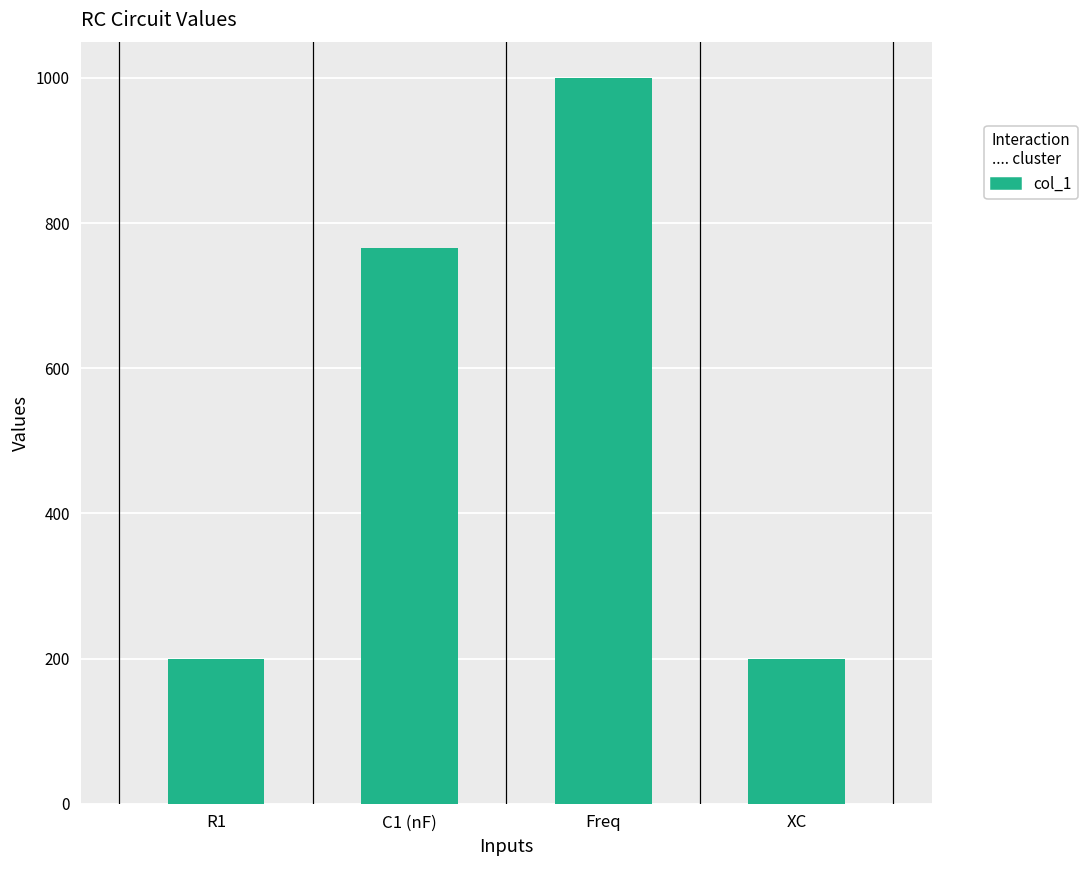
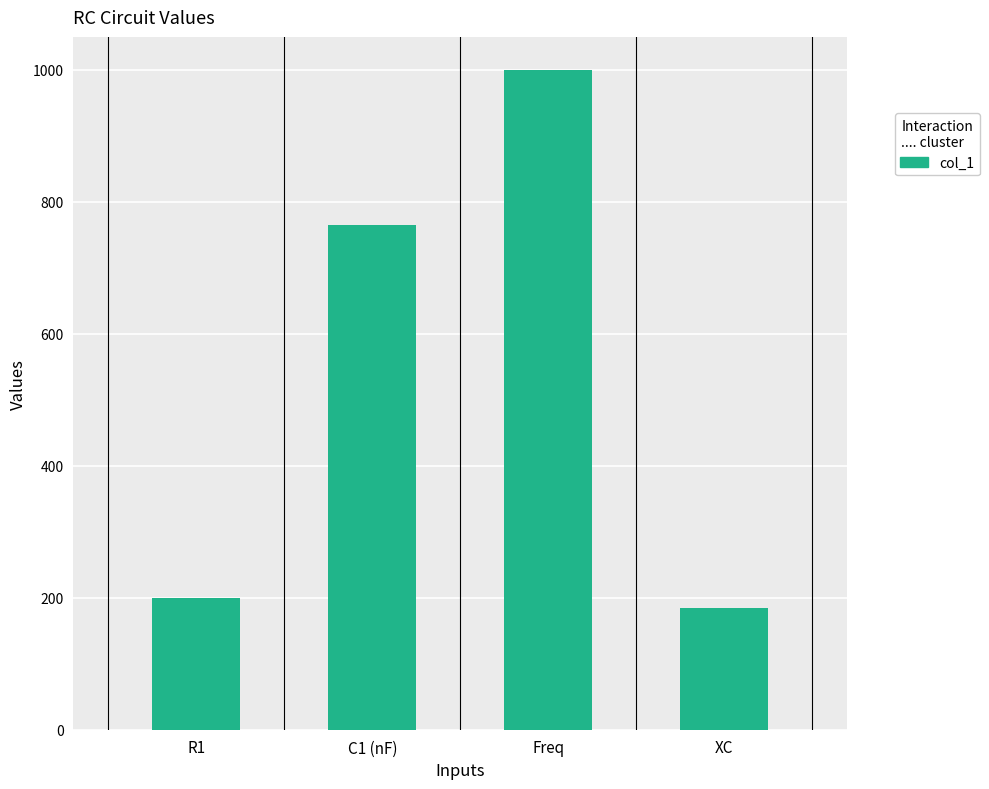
XC: 200 -> 180
